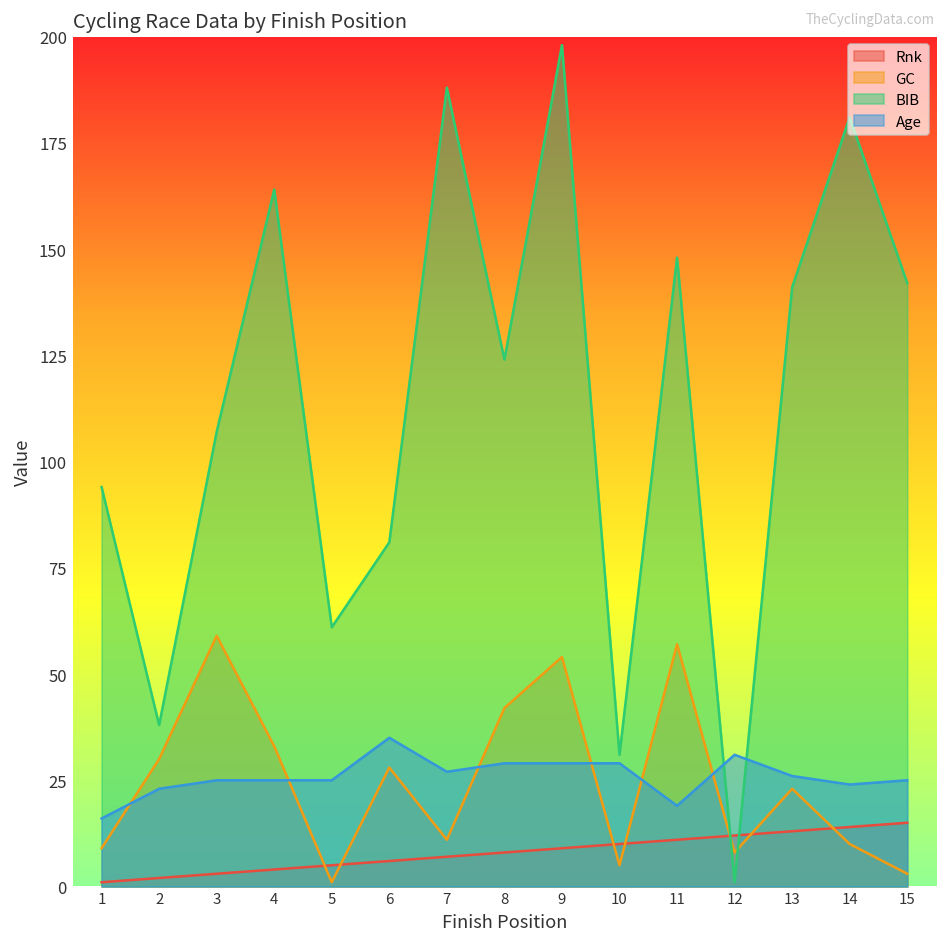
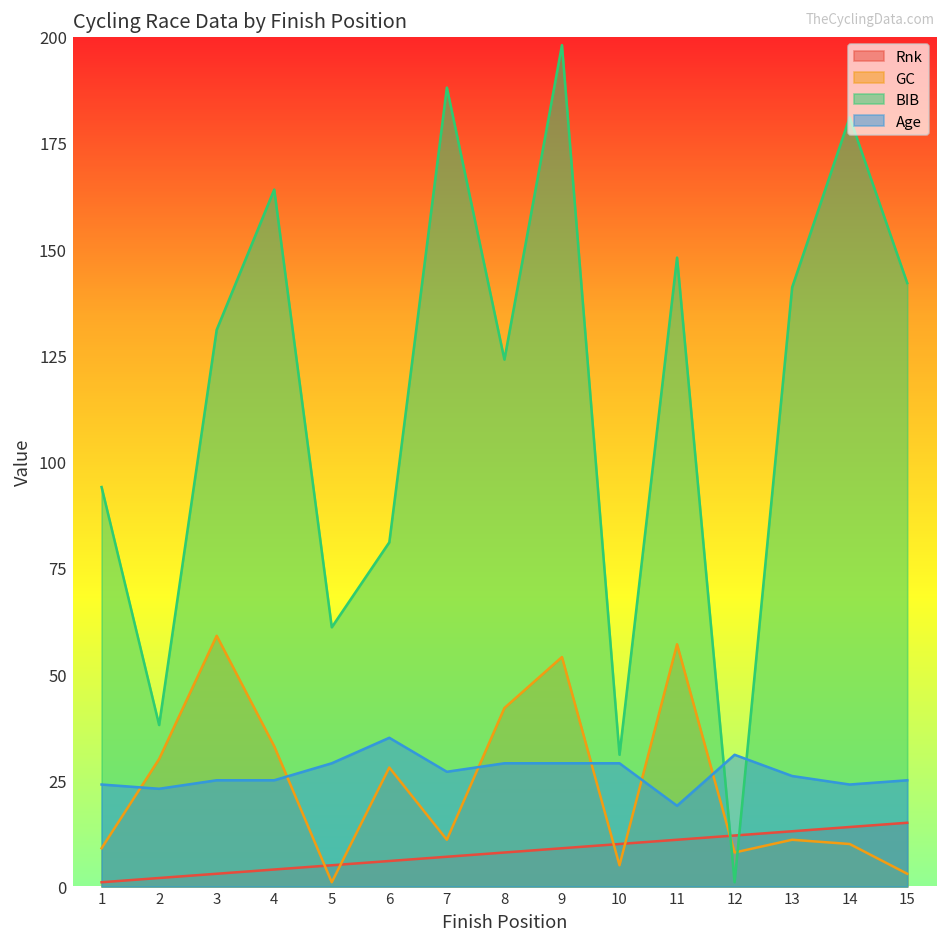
Age, 1: 16 -> 24
BIB, 3: 107 -> 131
Age, 5: 25 -> 29
GC, 13: 23 -> 11
